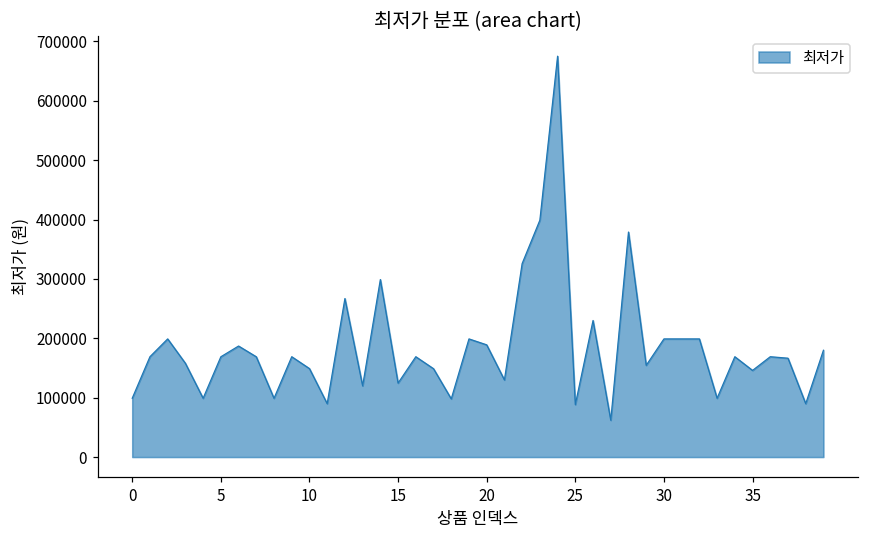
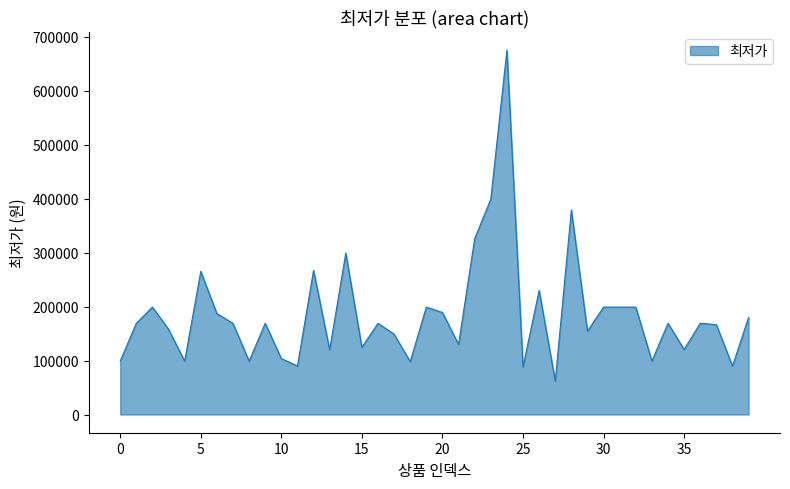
5: 170000 -> 270000
10: 150000 -> 100000
35: 150000 -> 120000
